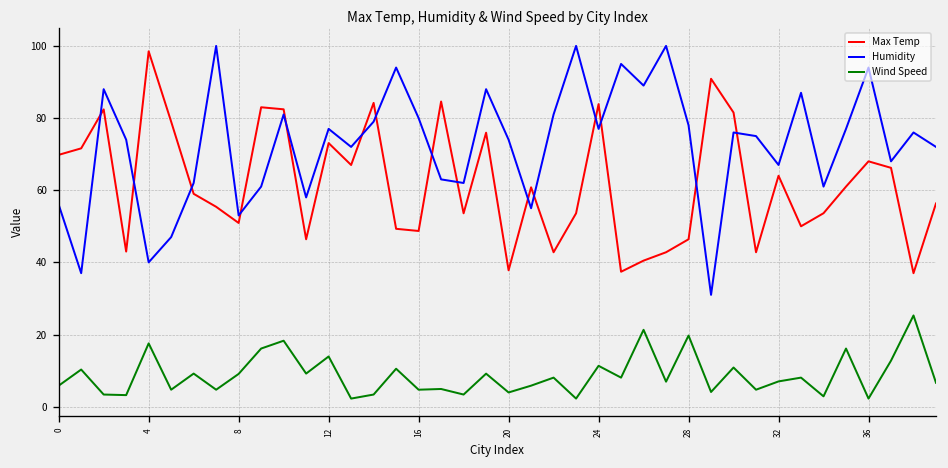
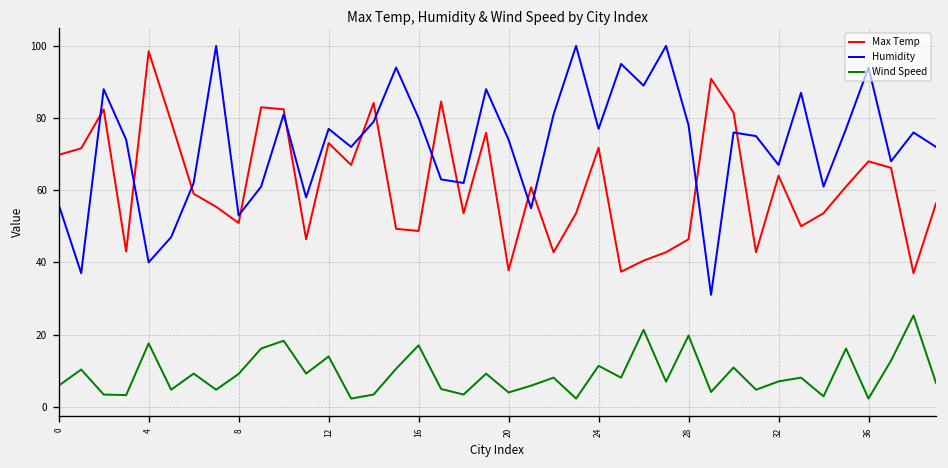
Wind Speed, 16: 5 -> 17
Max Temp, 24: 84 -> 72
